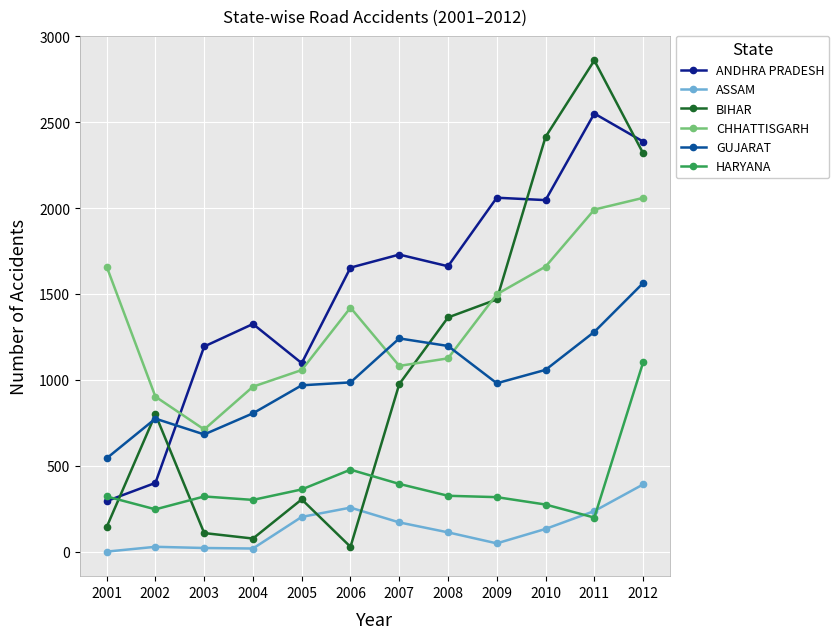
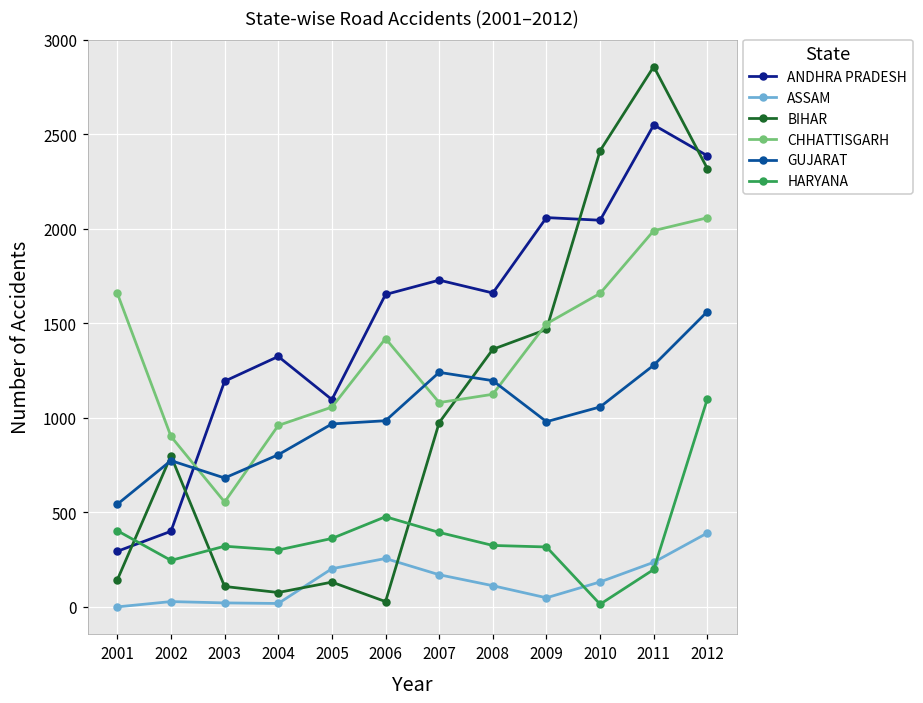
HARYANA, 2001: 320 -> 400
CHHATTISGARH, 2003: 710 -> 560
BIHAR, 2005: 300 -> 130
HARYANA, 2010: 270 -> 10
